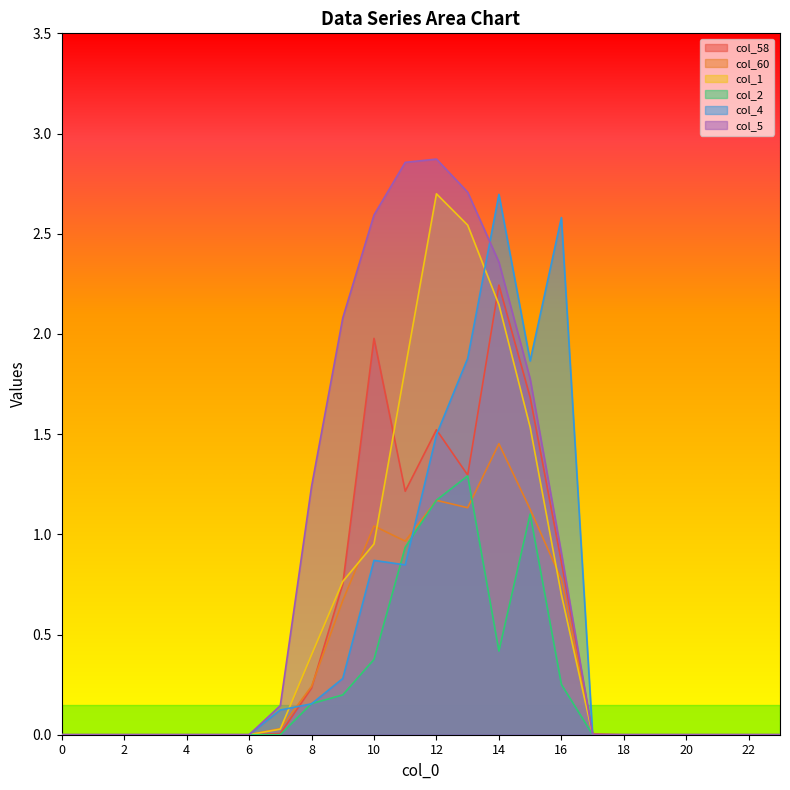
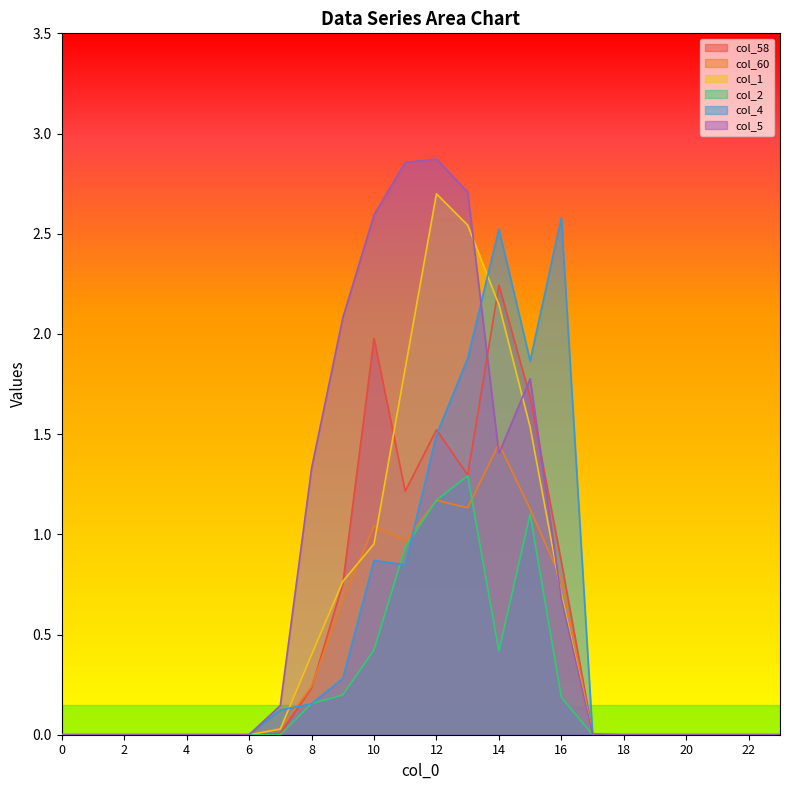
col_5, 8: 1.24 -> 1.33
col_2, 10: 0.38 -> 0.42
col_4, 14: 2.70 -> 2.52
col_5, 14: 2.36 -> 1.40
col_2, 16: 0.25 -> 0.19
col_5, 16: 0.91 -> 0.68
